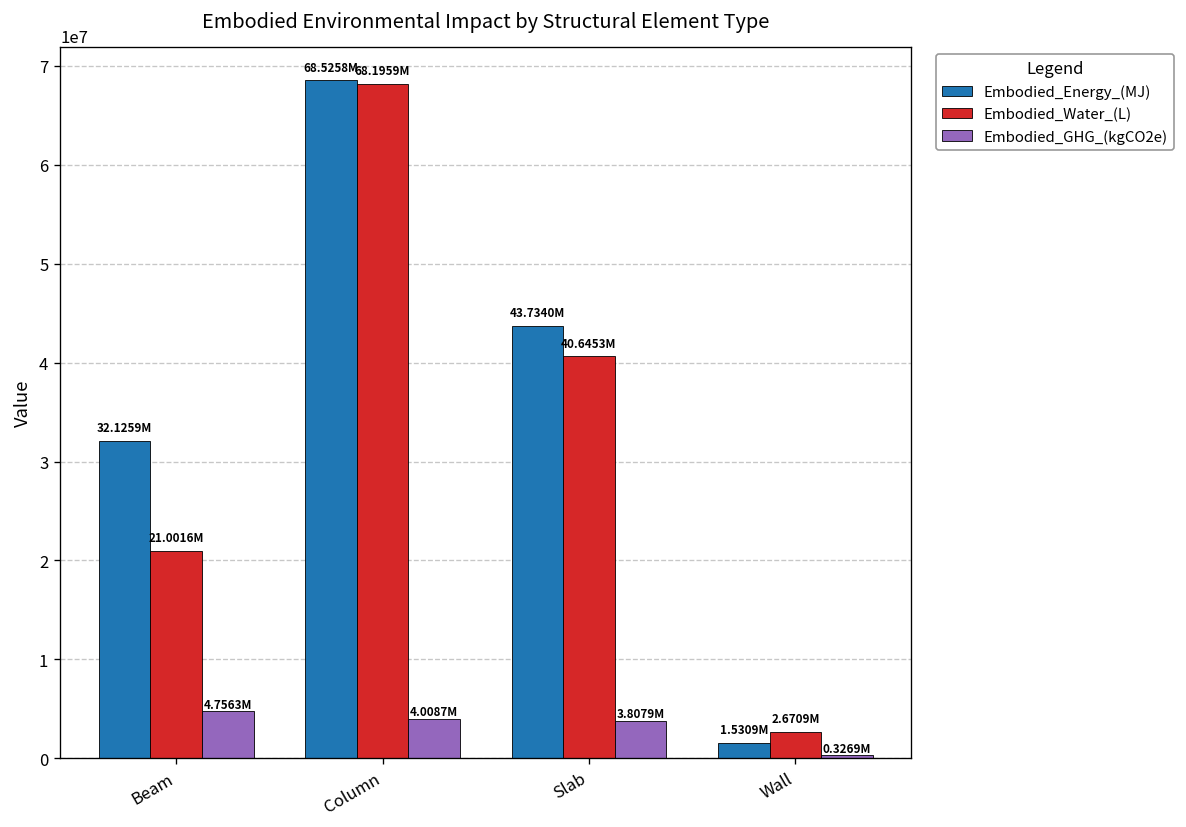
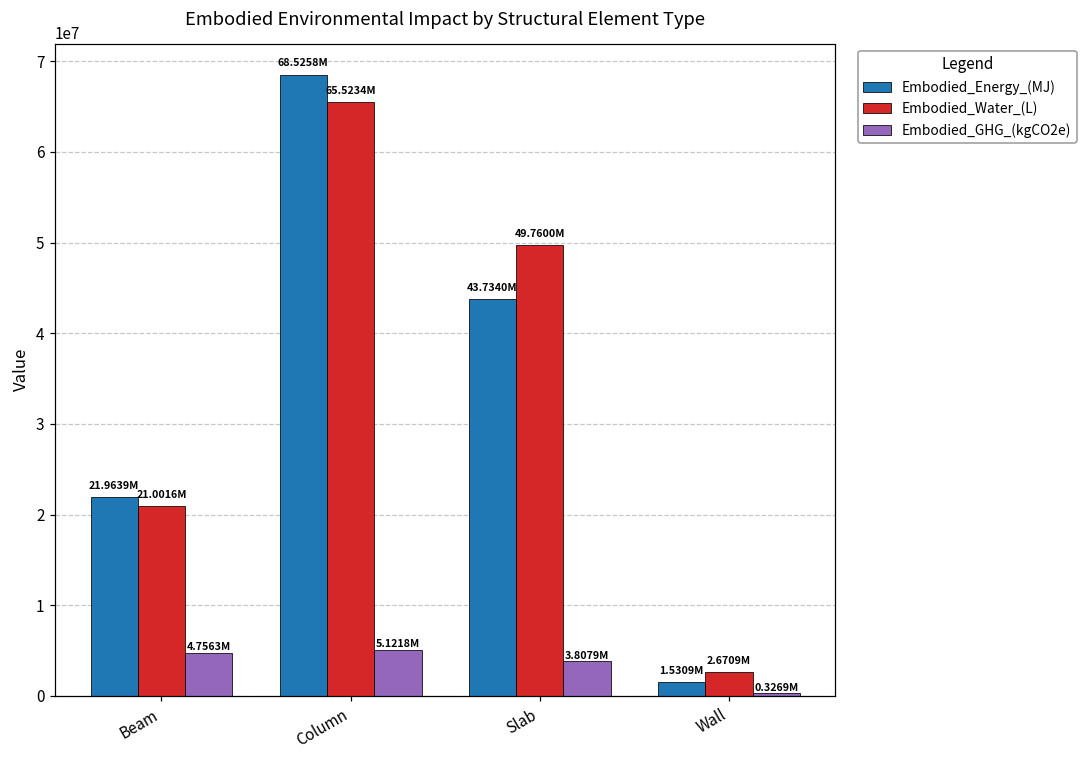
Embodied_Energy_(MJ), Beam: 32.1259M -> 21.9639M
Embodied_Water_(L), Column: 68.1959M -> 65.5234M
Embodied_GHG_(kgCO2e), Column: 4.0087M -> 5.1218M
Embodied_Water_(L), Slab: 40.6453M -> 49.7600M
